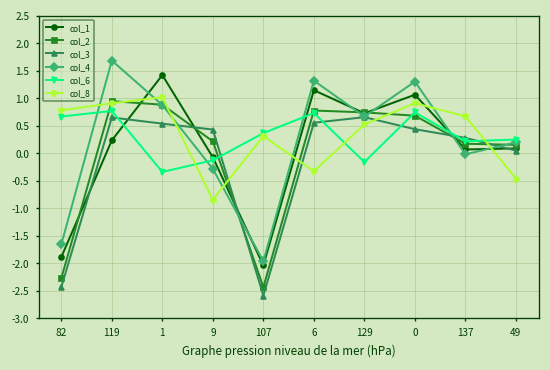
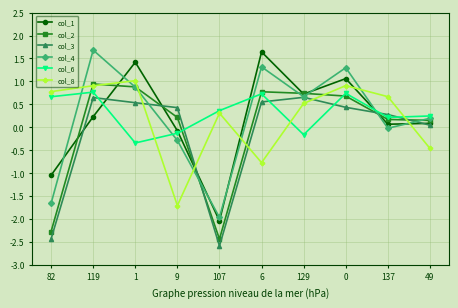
col_1, 82: -1.9 -> -1.0
col_8, 9: -0.8 -> -1.7
col_1, 6: 1.1 -> 1.6
col_8, 6: -0.3 -> -0.8
